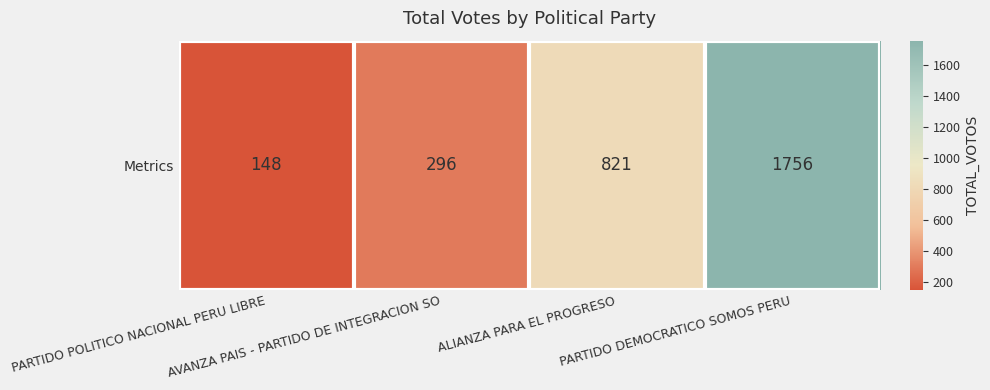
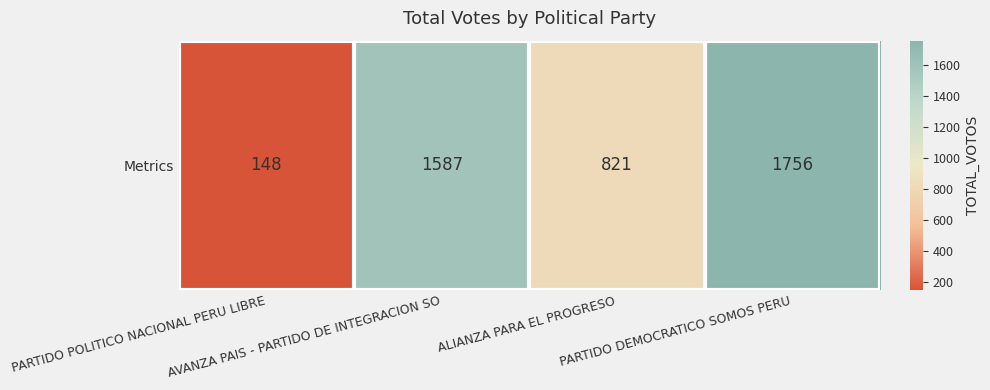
Metrics, AVANZA PAIS - PARTIDO DE INTEGRACION SO: 296 -> 1587
